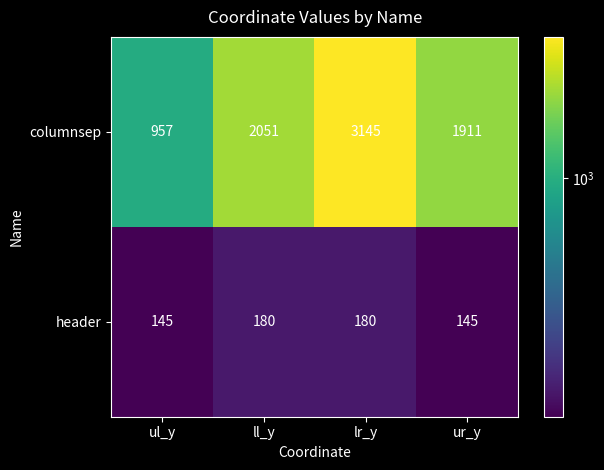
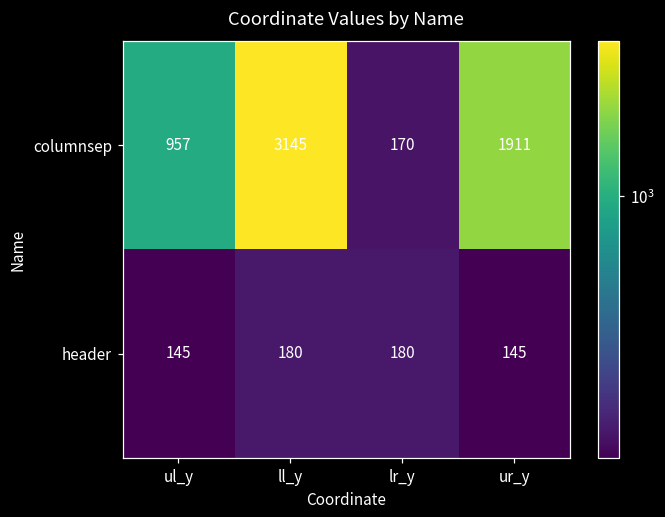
columnsep, ll_y: 2051 -> 3145
columnsep, lr_y: 3145 -> 170
